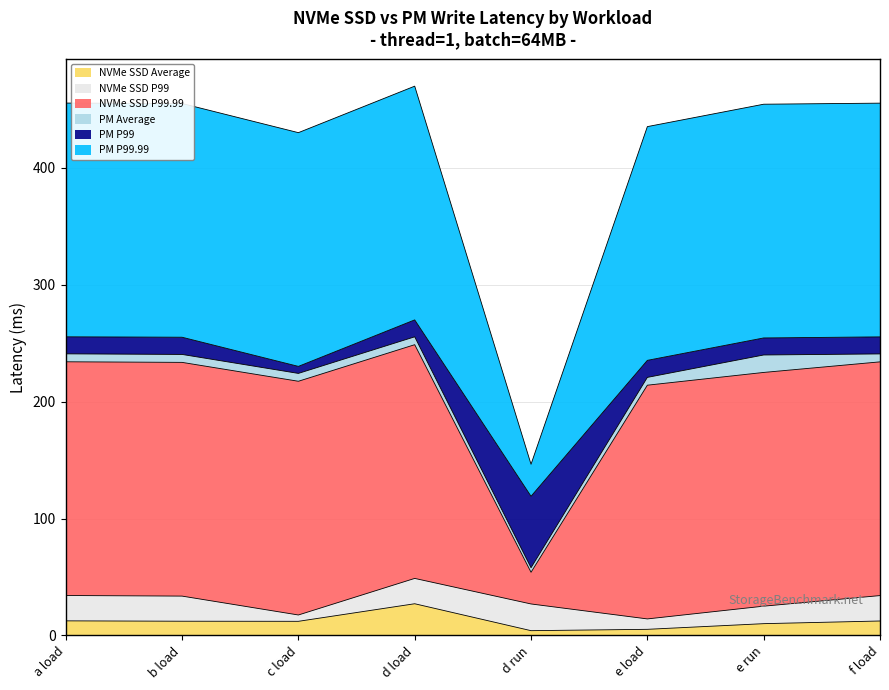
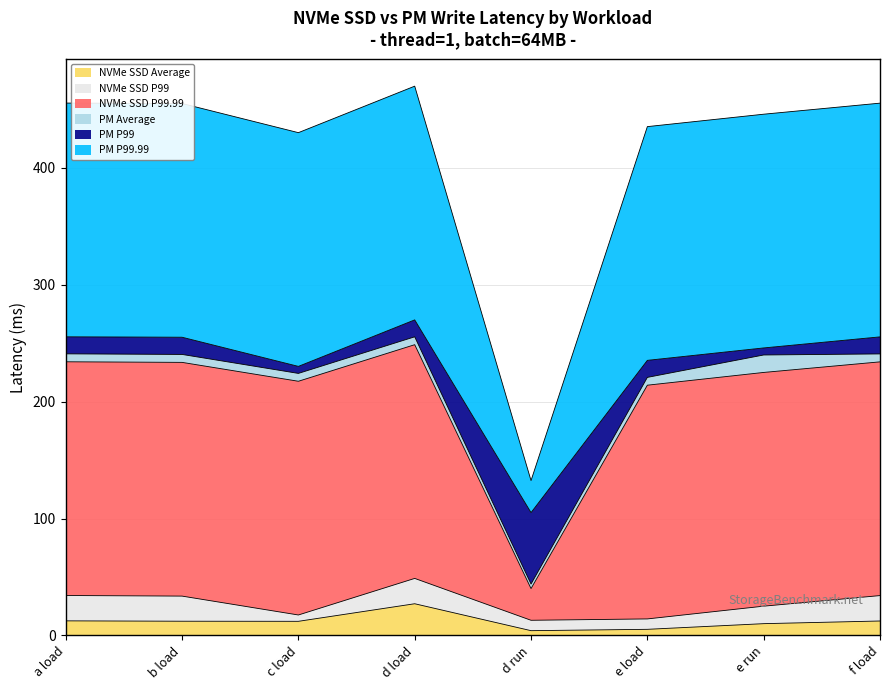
NVMe SSD P99, d run: 23 -> 9
PM P99, e run: 15 -> 6
